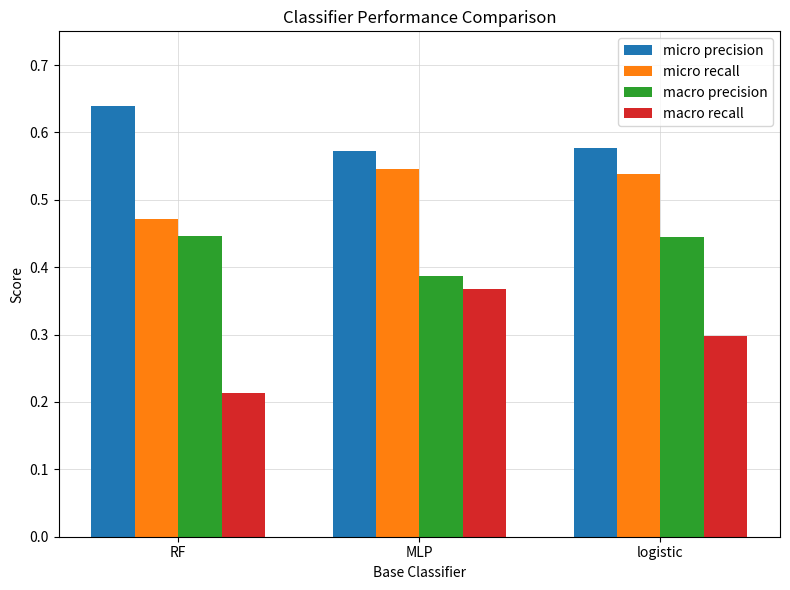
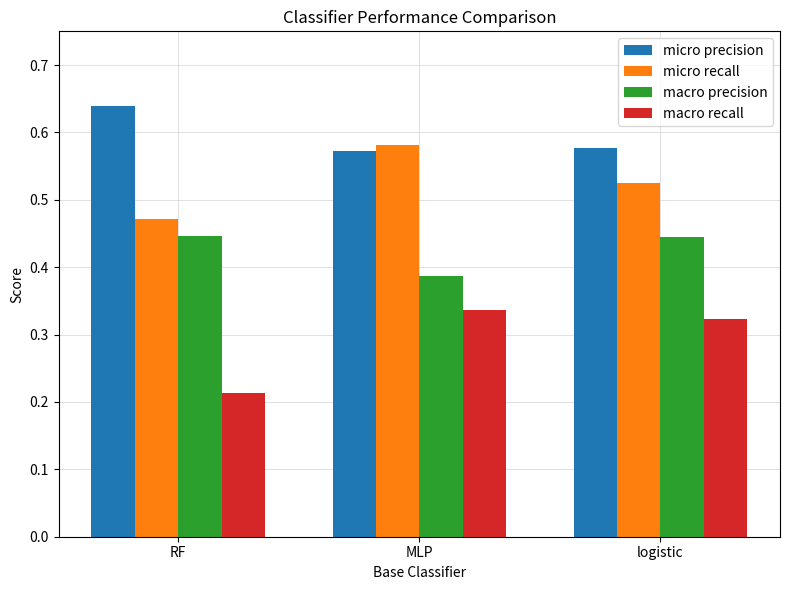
micro recall, MLP: 0.55 -> 0.58
macro recall, MLP: 0.37 -> 0.34
micro recall, logistic: 0.54 -> 0.52
macro recall, logistic: 0.30 -> 0.32
